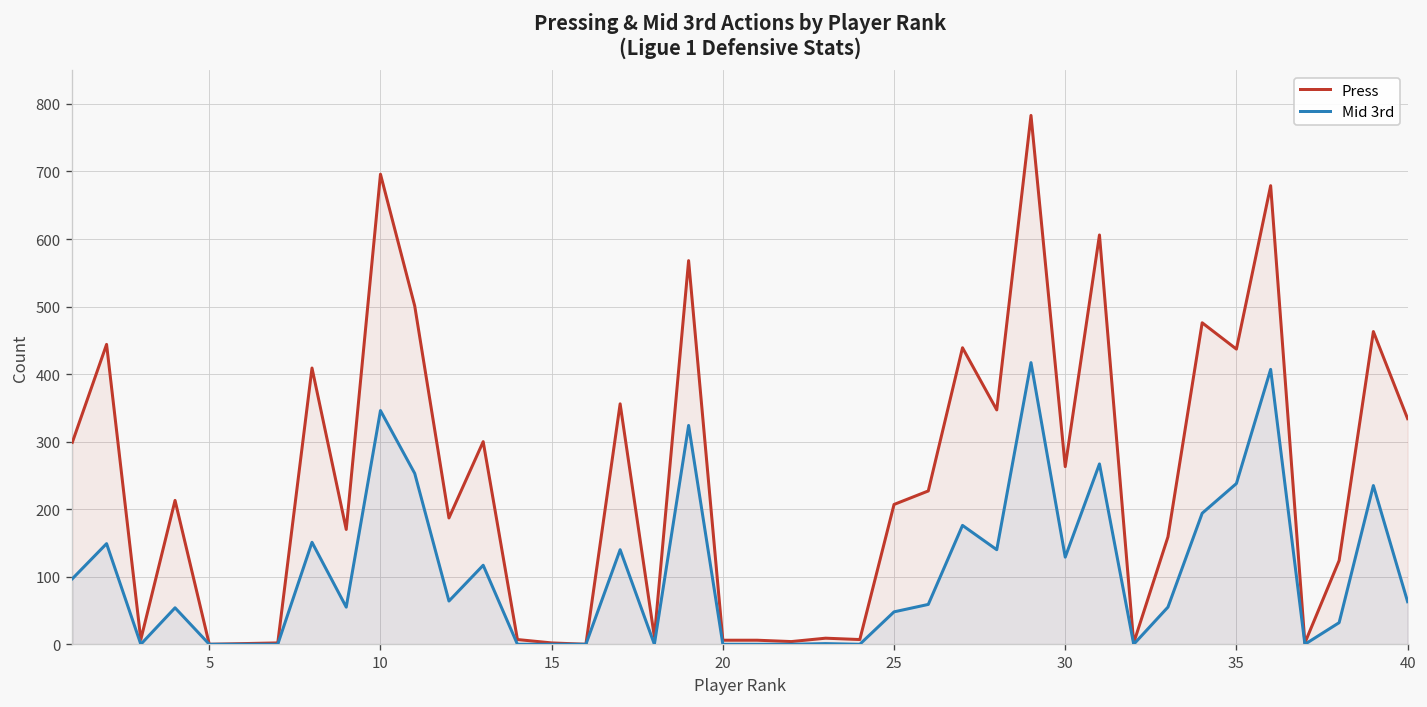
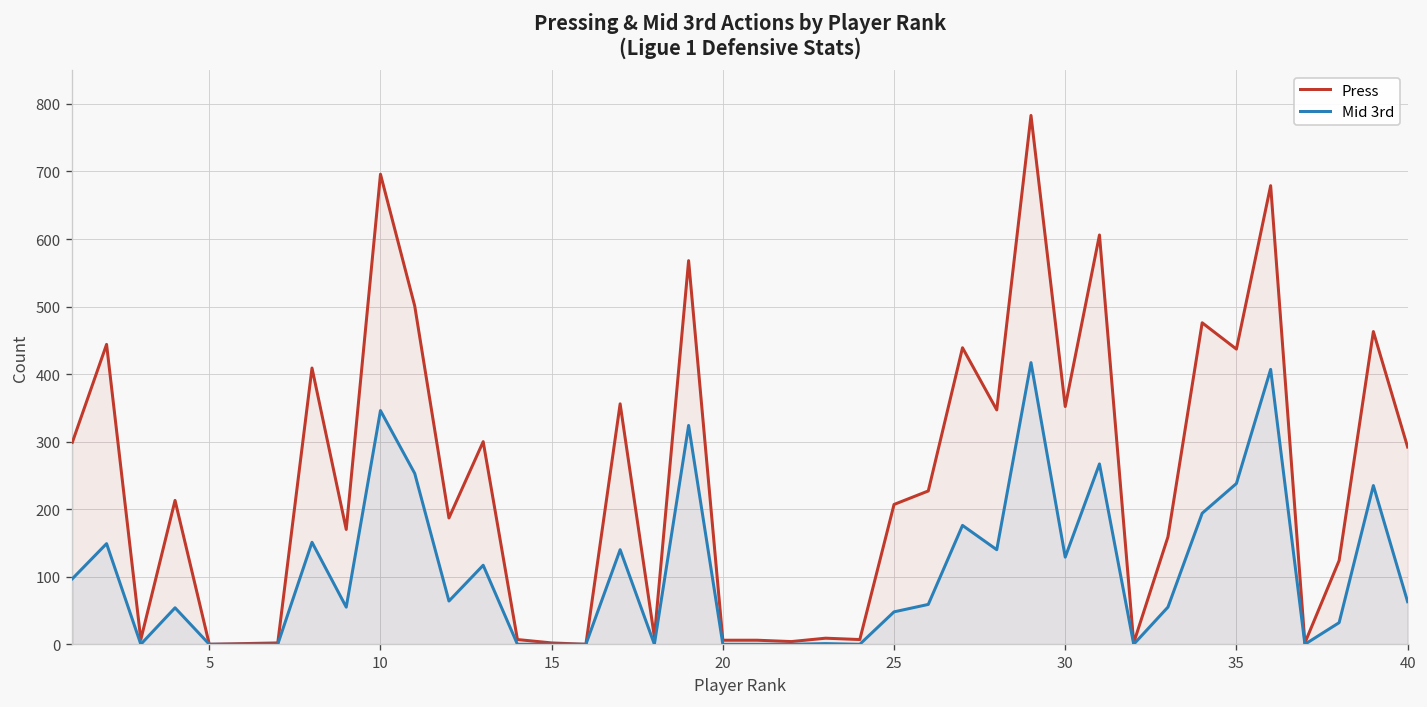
Press, 30: 260 -> 350
Press, 40: 330 -> 290
